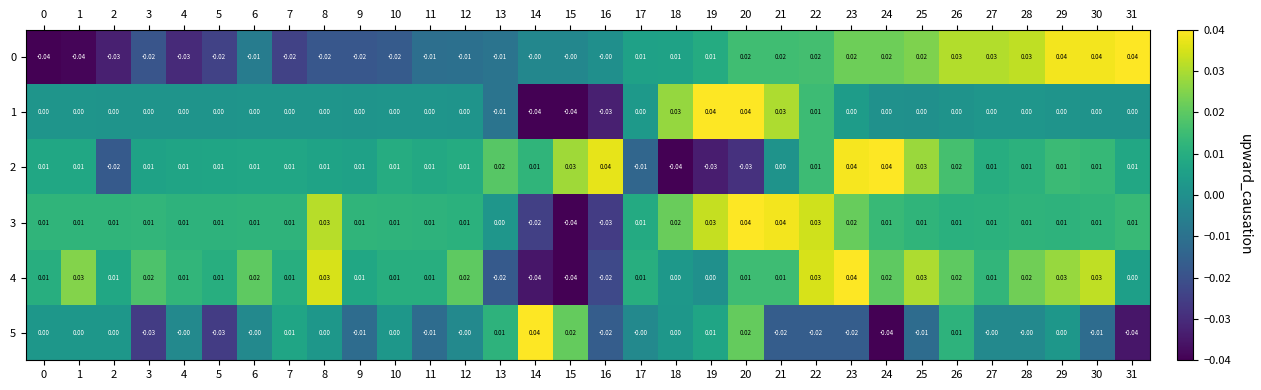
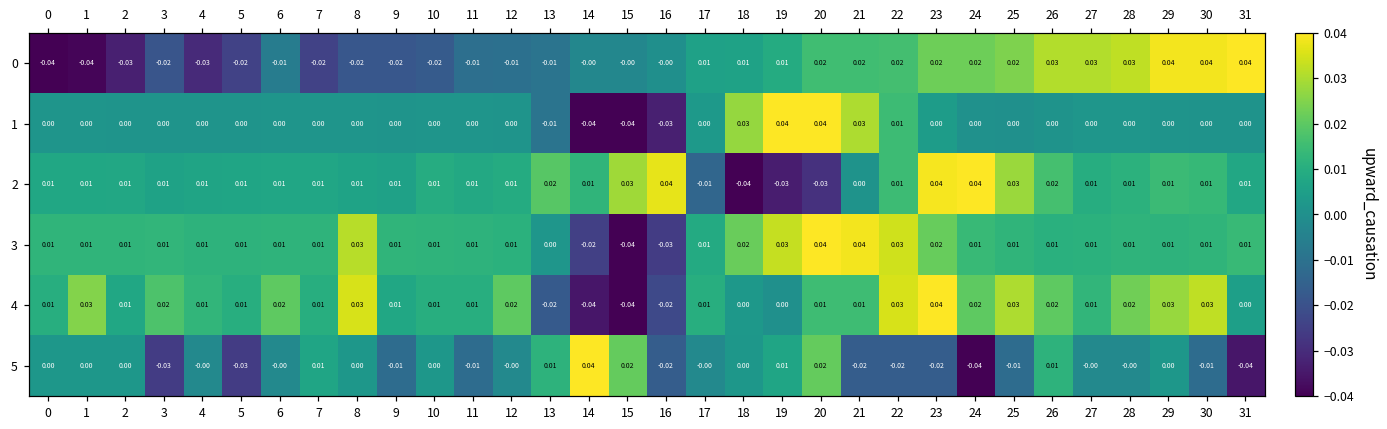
2, 2: -0.02 -> 0.01
